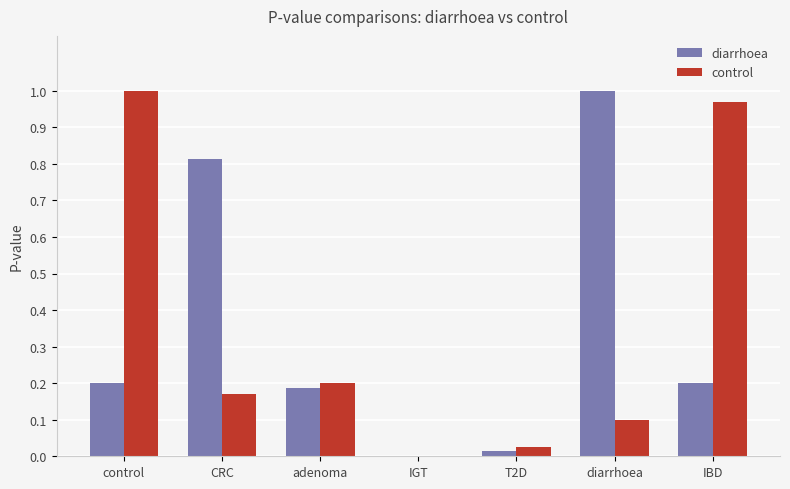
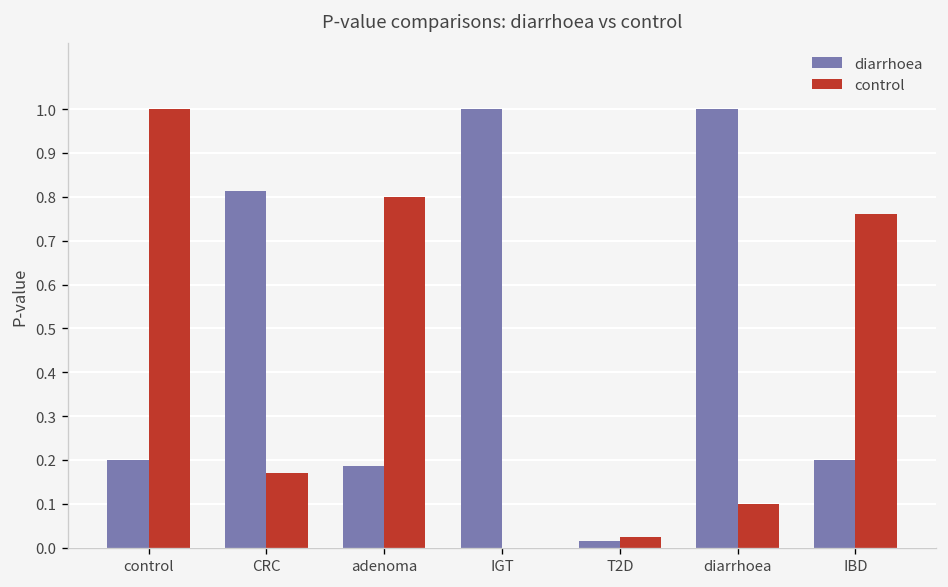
control, adenoma: 0.2 -> 0.8
diarrhoea, IGT: 0 -> 1
control, IBD: 0.97 -> 0.76
